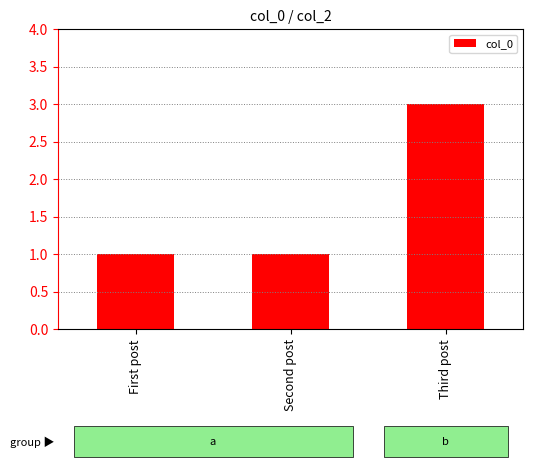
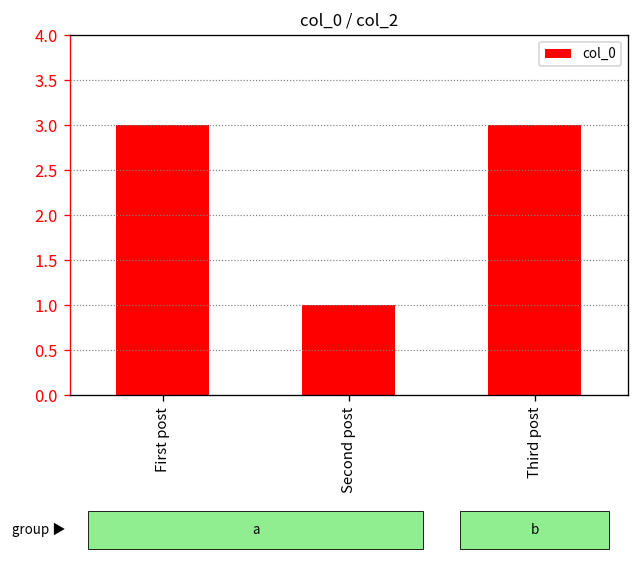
First post: 1 -> 3
